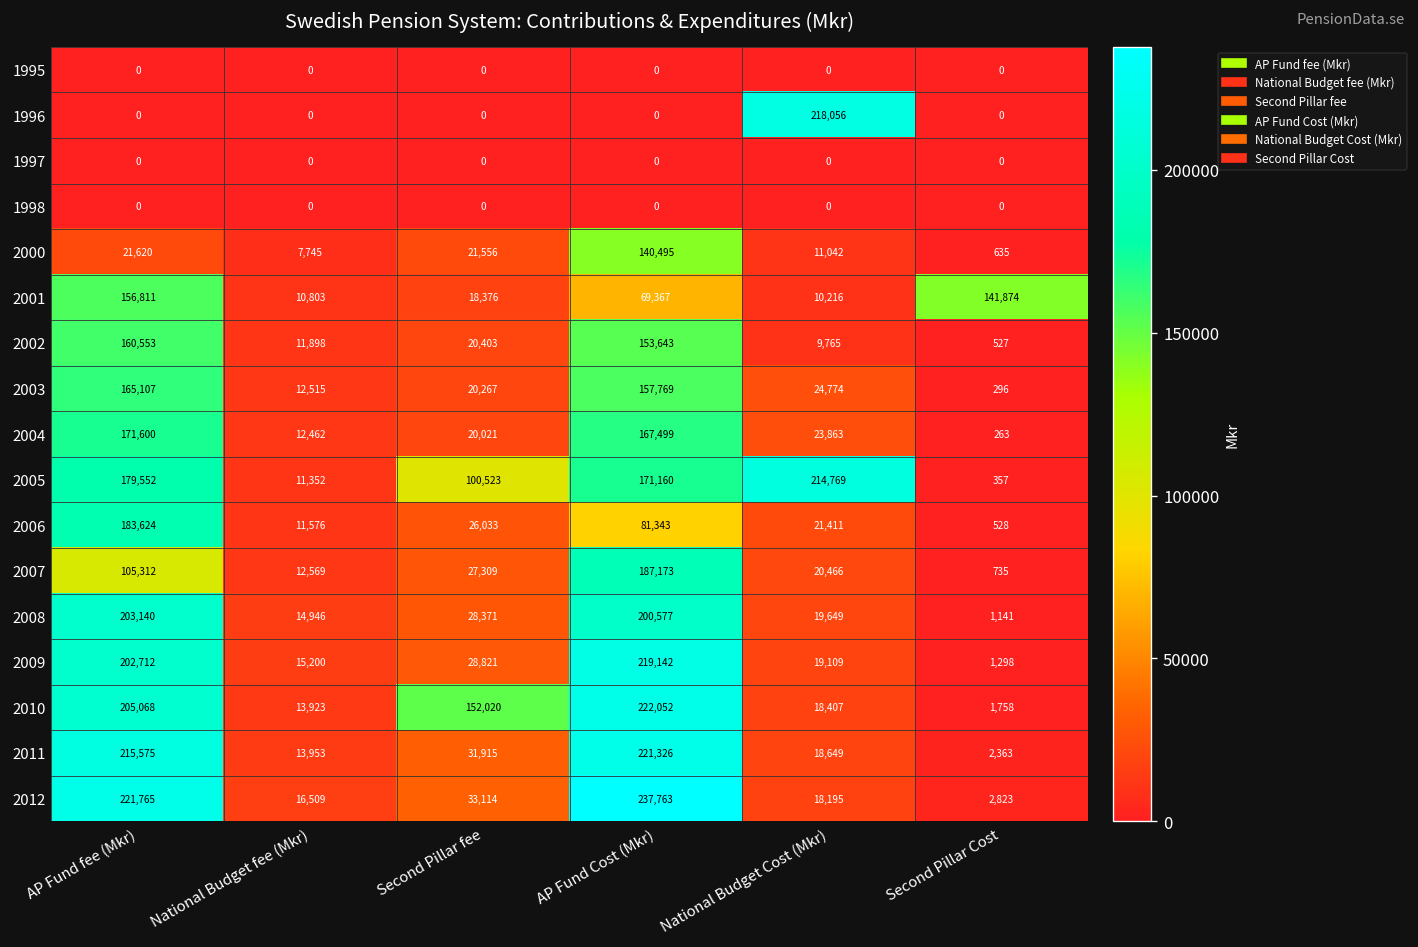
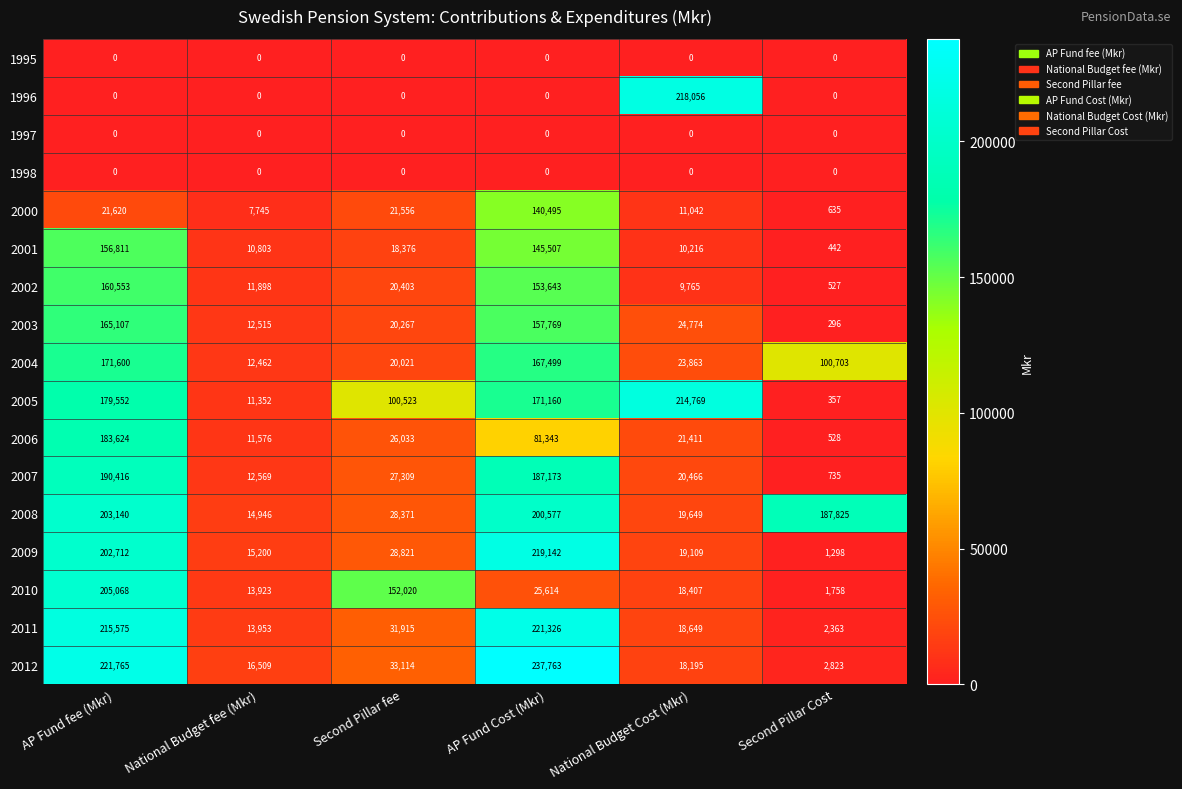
2001, AP Fund Cost (Mkr): 69,367 -> 145,507
2001, Second Pillar Cost: 141,874 -> 442
2004, Second Pillar Cost: 263 -> 100,703
2007, AP Fund fee (Mkr): 105,312 -> 190,416
2008, Second Pillar Cost: 1,141 -> 187,825
2010, AP Fund Cost (Mkr): 222,052 -> 25,614
